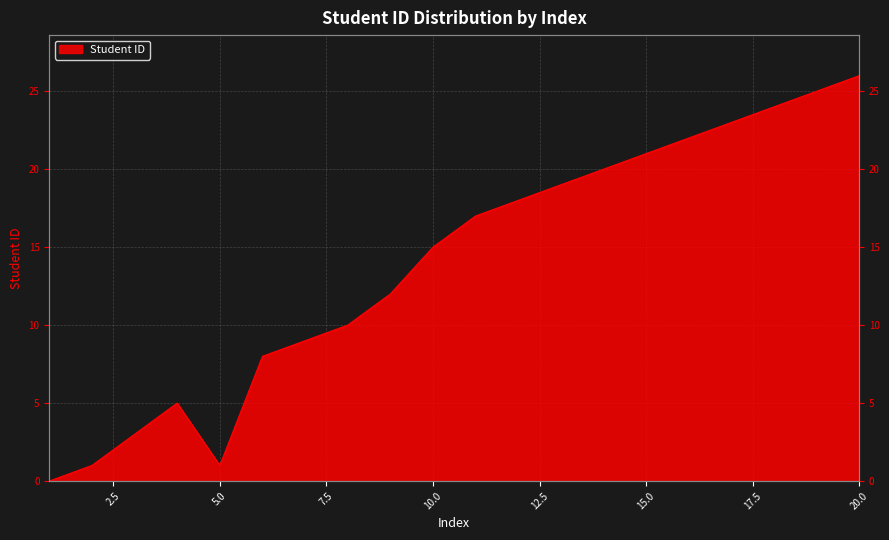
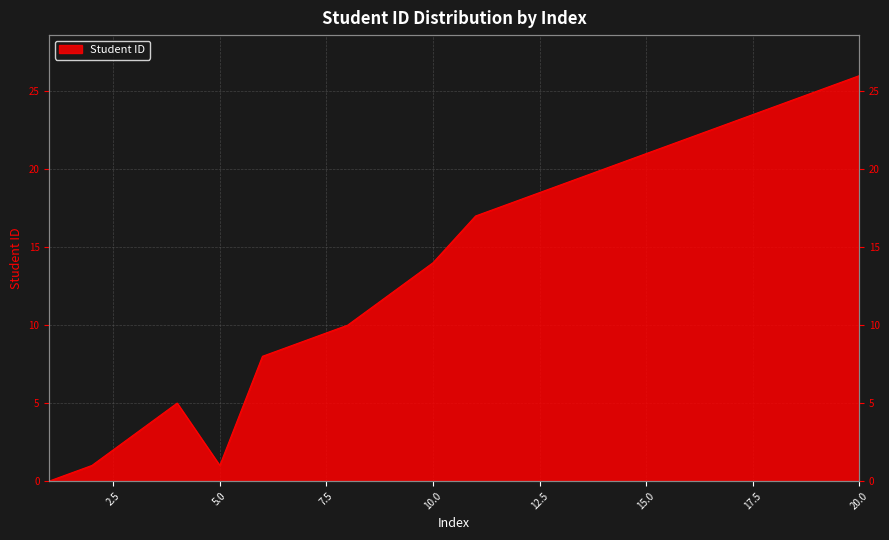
10.0: 15.0 -> 14.0
